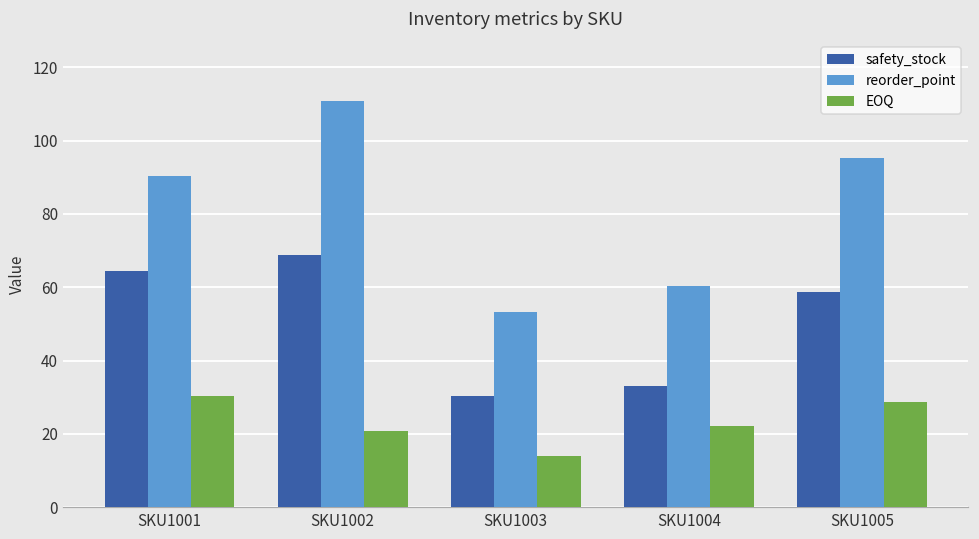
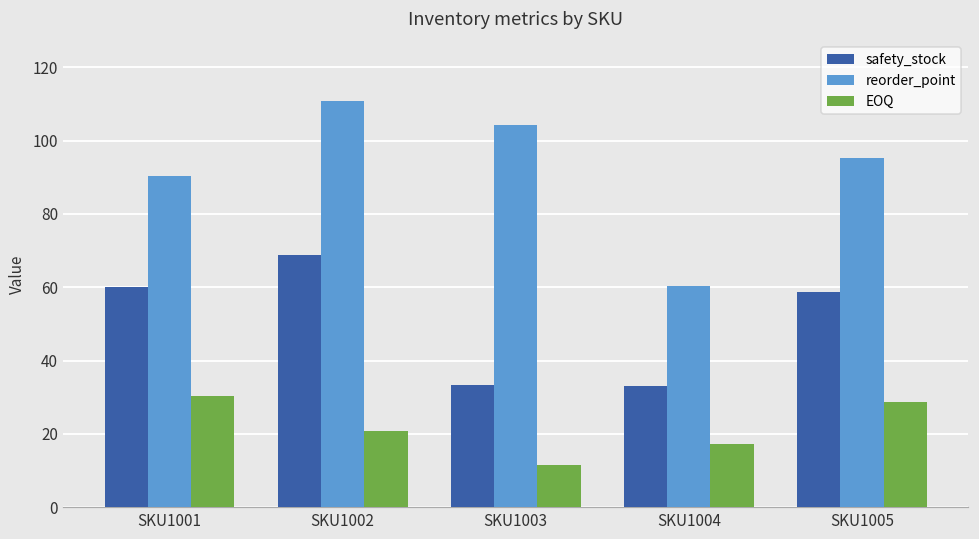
safety_stock, SKU1001: 64 -> 60
safety_stock, SKU1003: 30 -> 33
reorder_point, SKU1003: 53 -> 104
EOQ, SKU1003: 14 -> 11
EOQ, SKU1004: 22 -> 17
